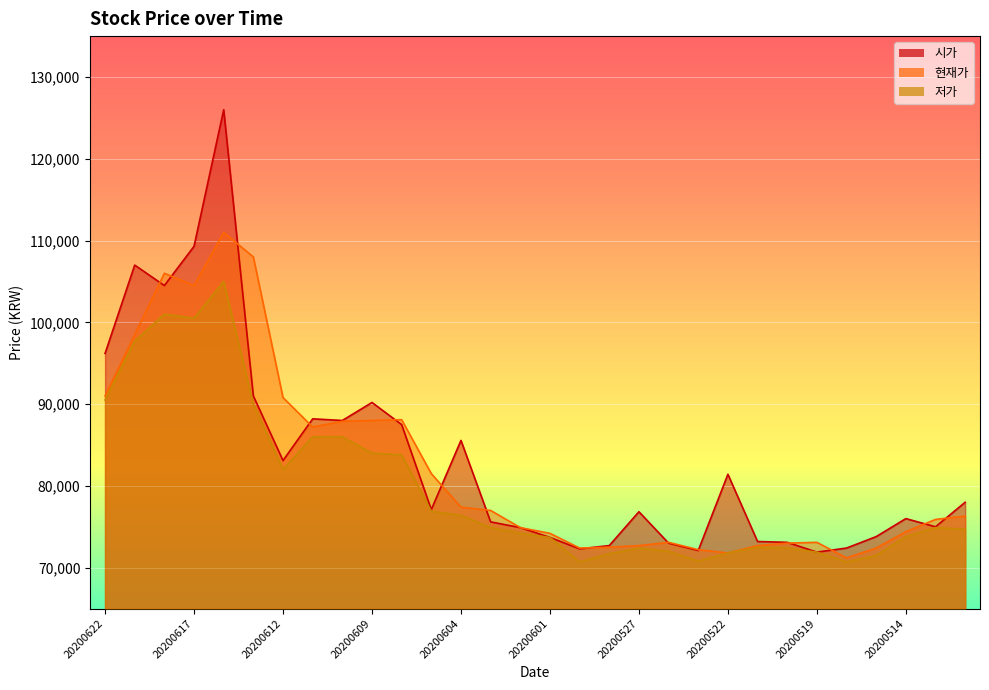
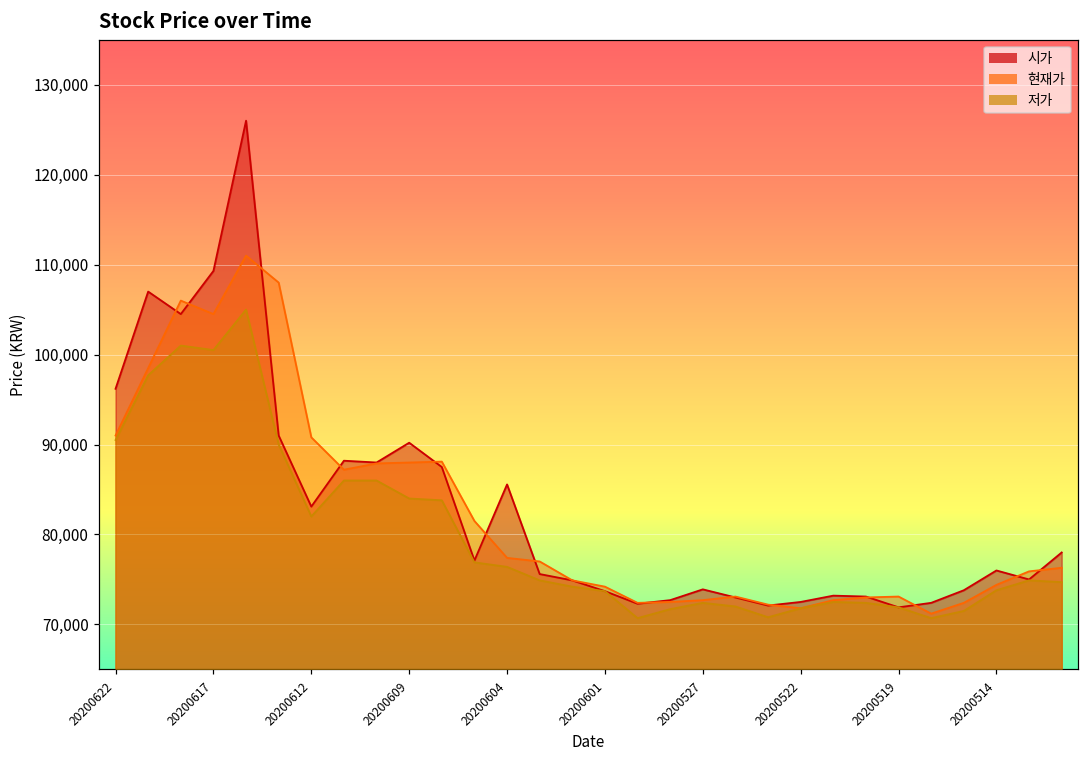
시가, 20200527: 77,000 -> 74,000
시가, 20200522: 81,000 -> 73,000
